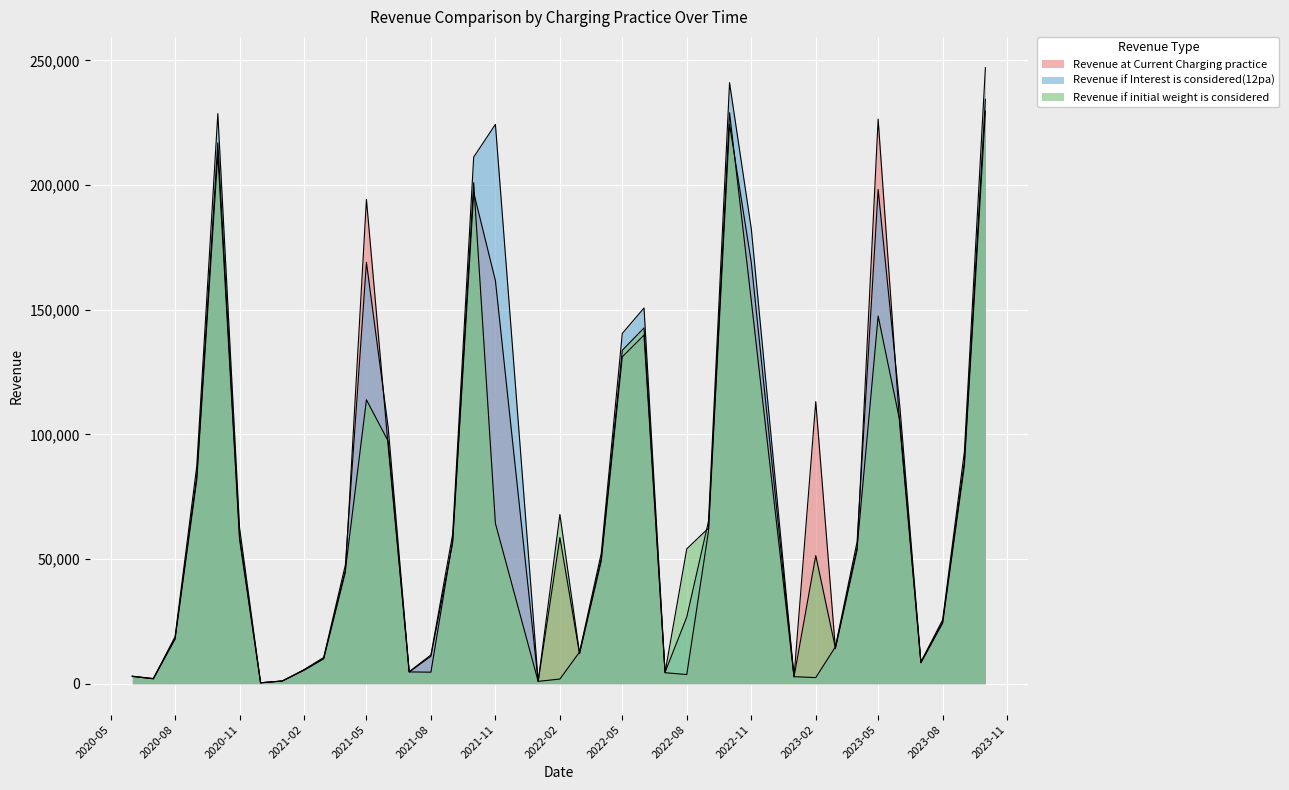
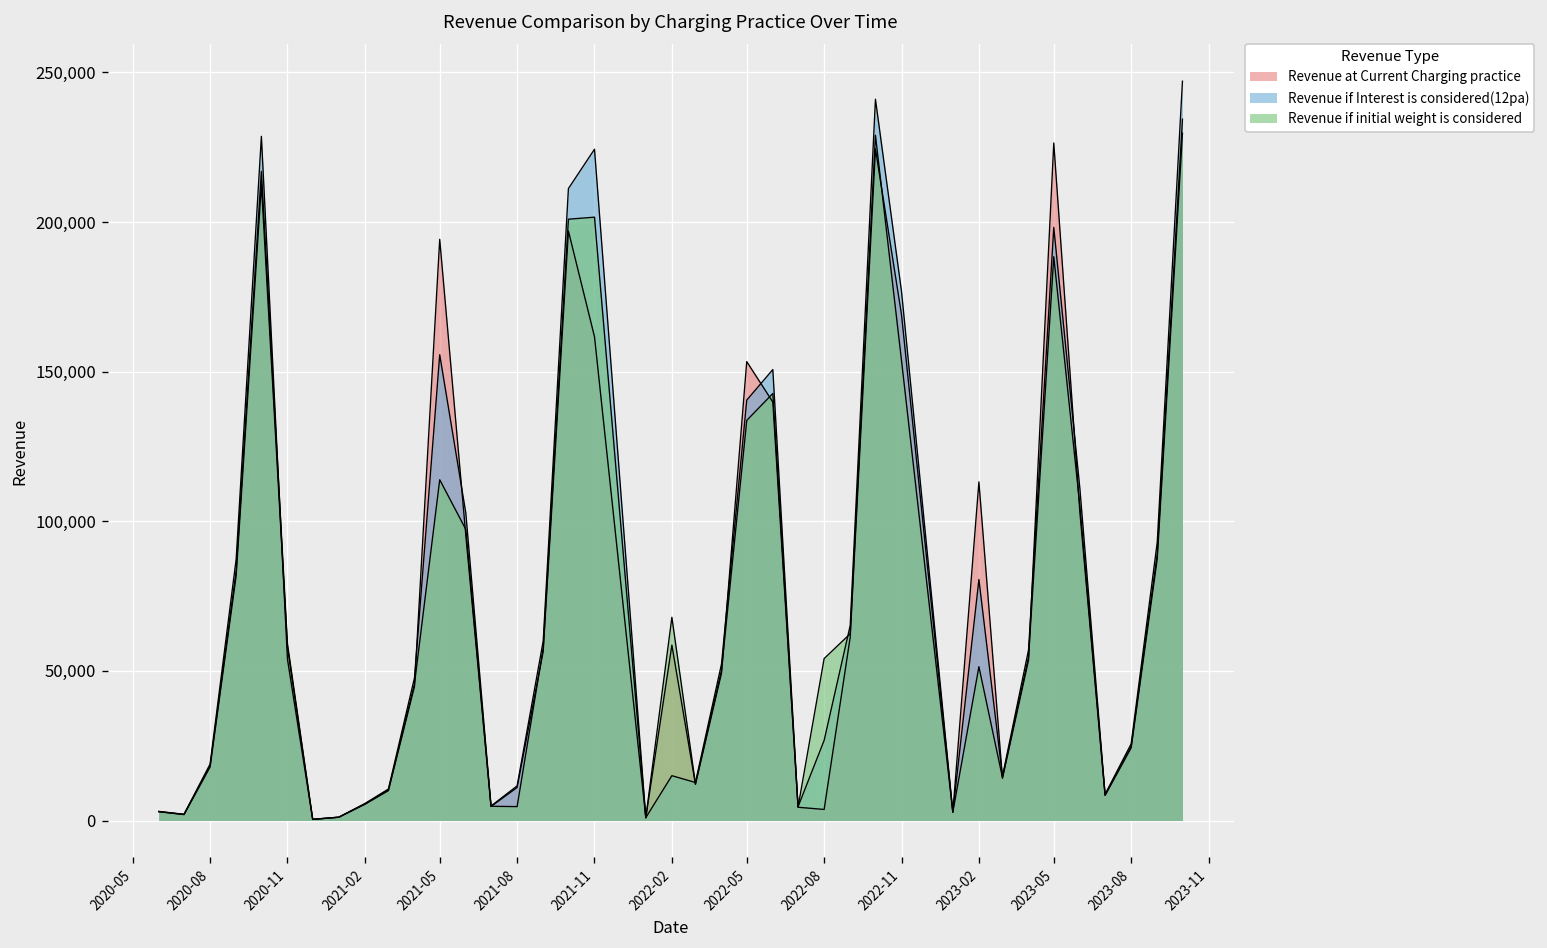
Revenue if Interest is considered(12pa), 2020-11: 63,000 -> 54,000
Revenue if Interest is considered(12pa), 2021-05: 169,000 -> 156,000
Revenue if initial weight is considered, 2021-11: 64,000 -> 202,000
Revenue if Interest is considered(12pa), 2022-02: 2,000 -> 15,000
Revenue at Current Charging practice, 2022-05: 131,000 -> 153,000
Revenue if Interest is considered(12pa), 2022-11: 183,000 -> 177,000
Revenue if Interest is considered(12pa), 2023-02: 2,000 -> 81,000
Revenue if initial weight is considered, 2023-05: 147,000 -> 188,000
